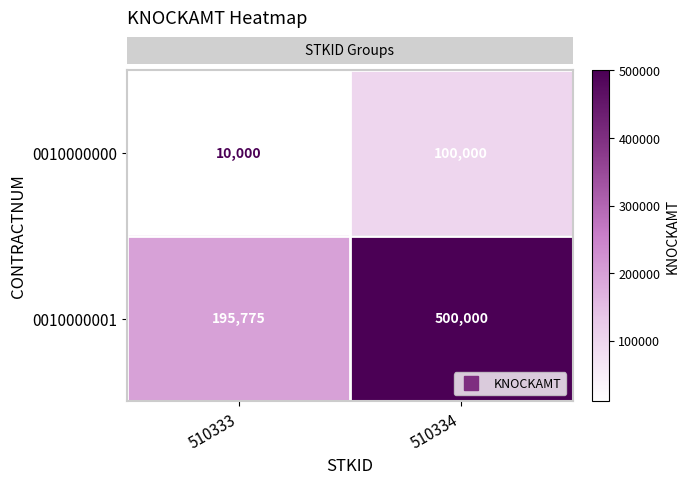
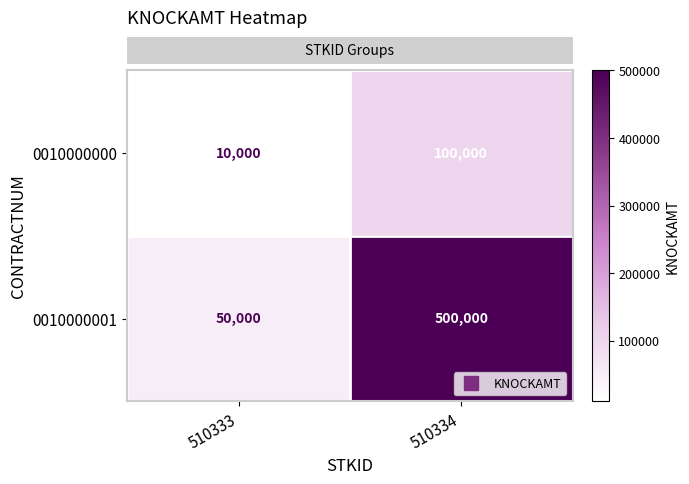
0010000001, 510333: 195,775 -> 50,000
